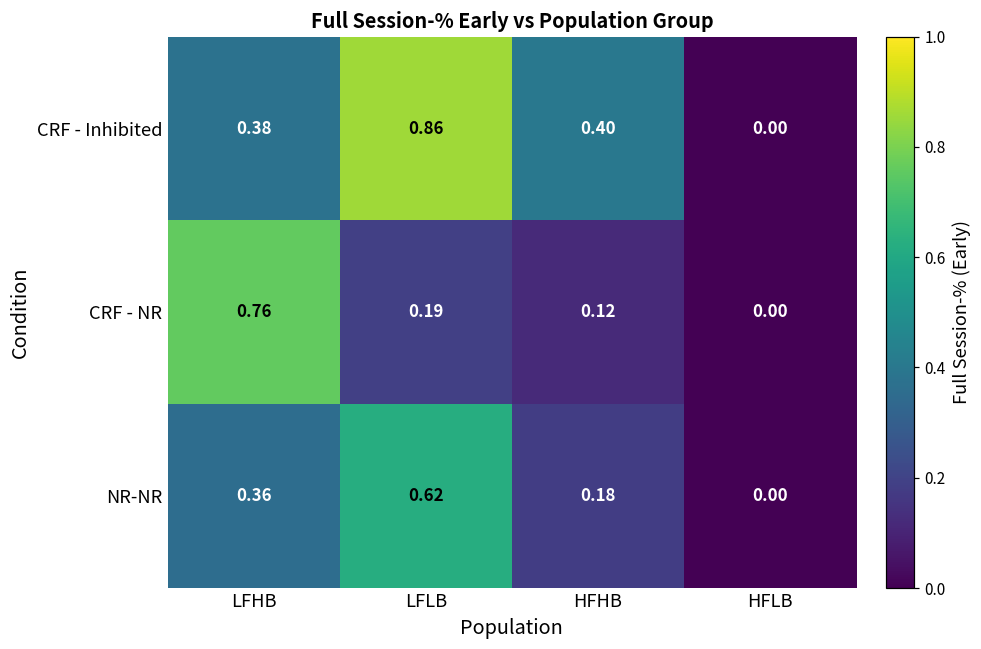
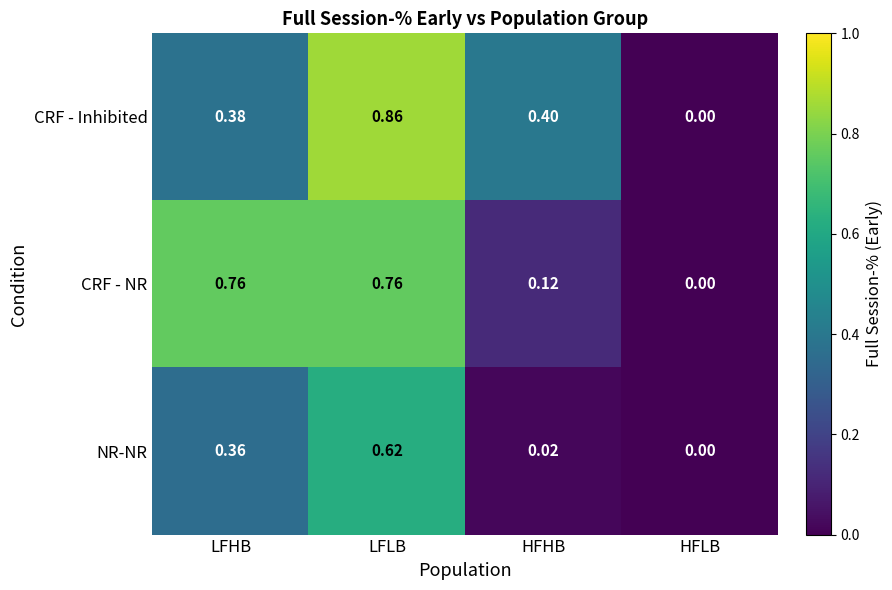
CRF - NR, LFLB: 0.19 -> 0.76
NR-NR, HFHB: 0.18 -> 0.02
